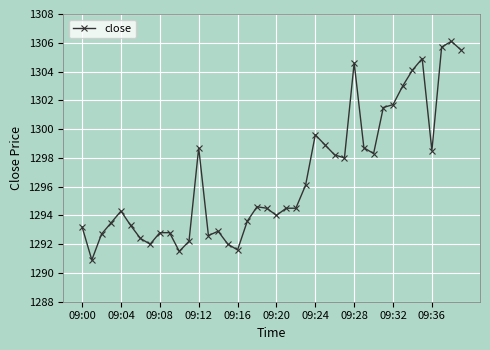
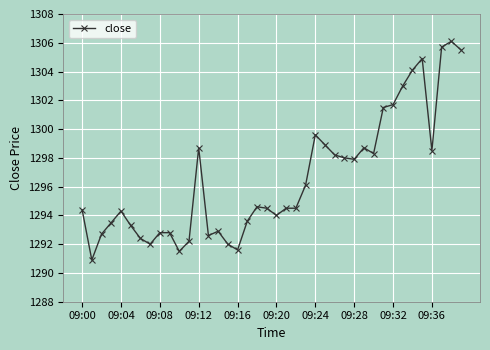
09:00: 1293.2 -> 1294.4
09:28: 1304.6 -> 1297.9
